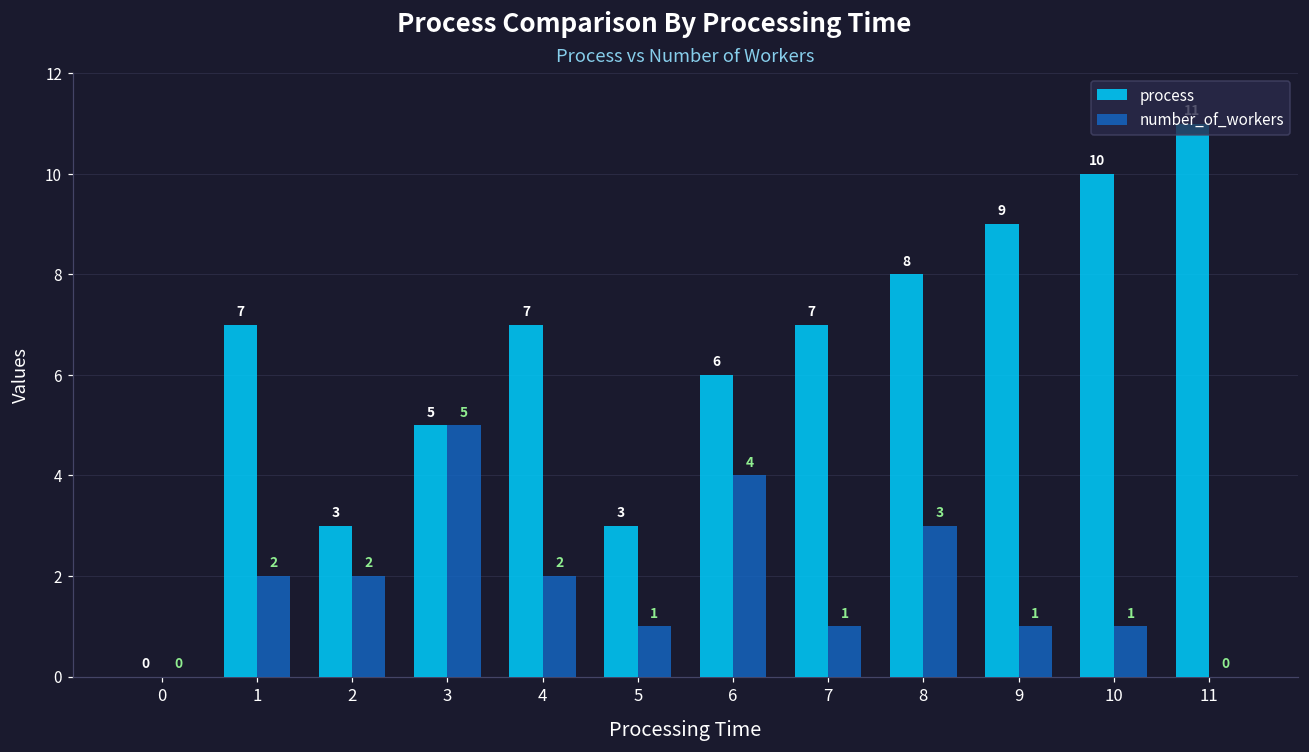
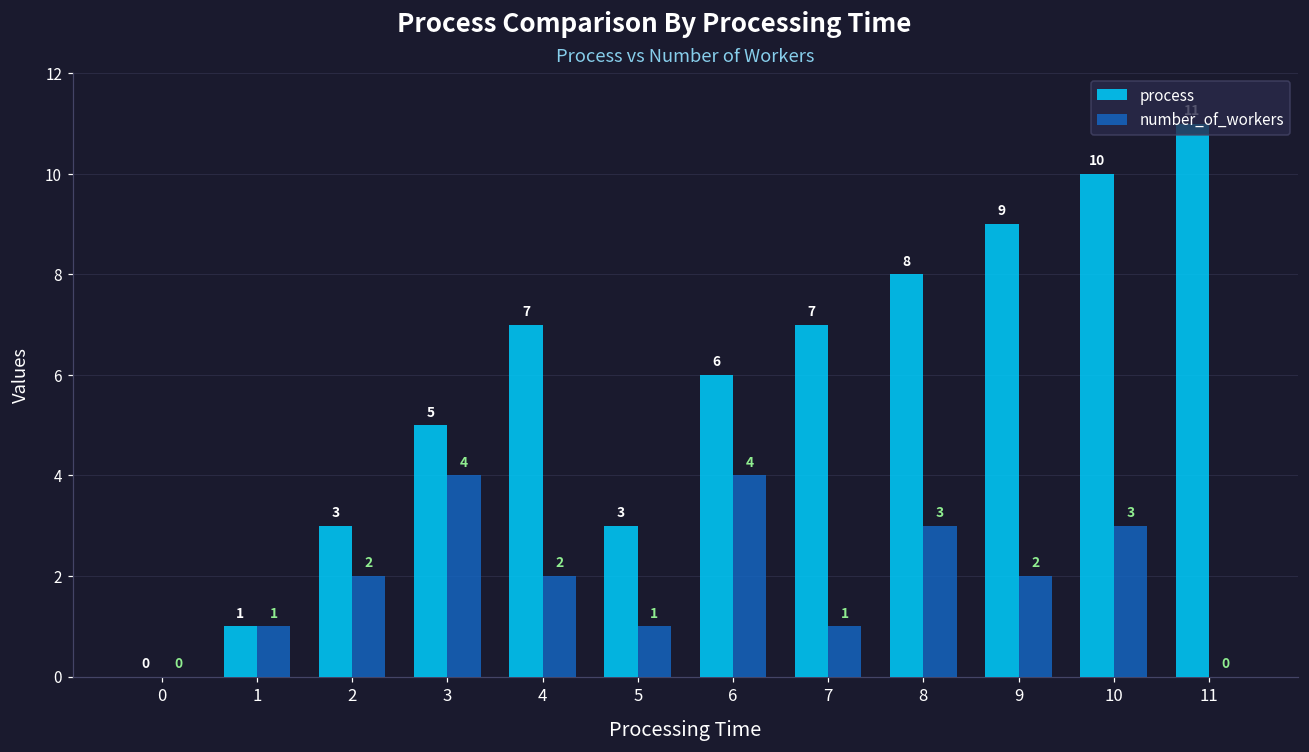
process, 1: 7 -> 1
number_of_workers, 1: 2 -> 1
number_of_workers, 3: 5 -> 4
number_of_workers, 9: 1 -> 2
number_of_workers, 10: 1 -> 3
